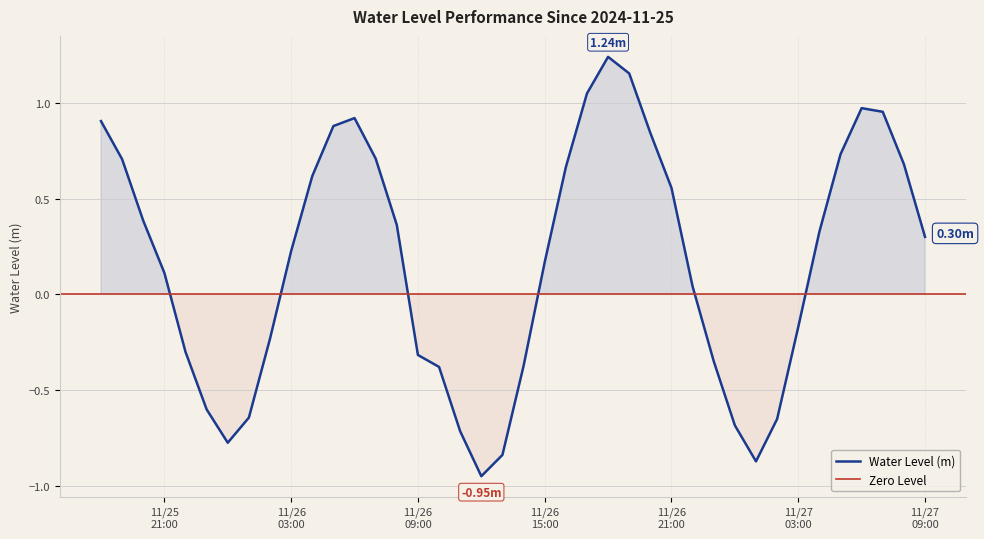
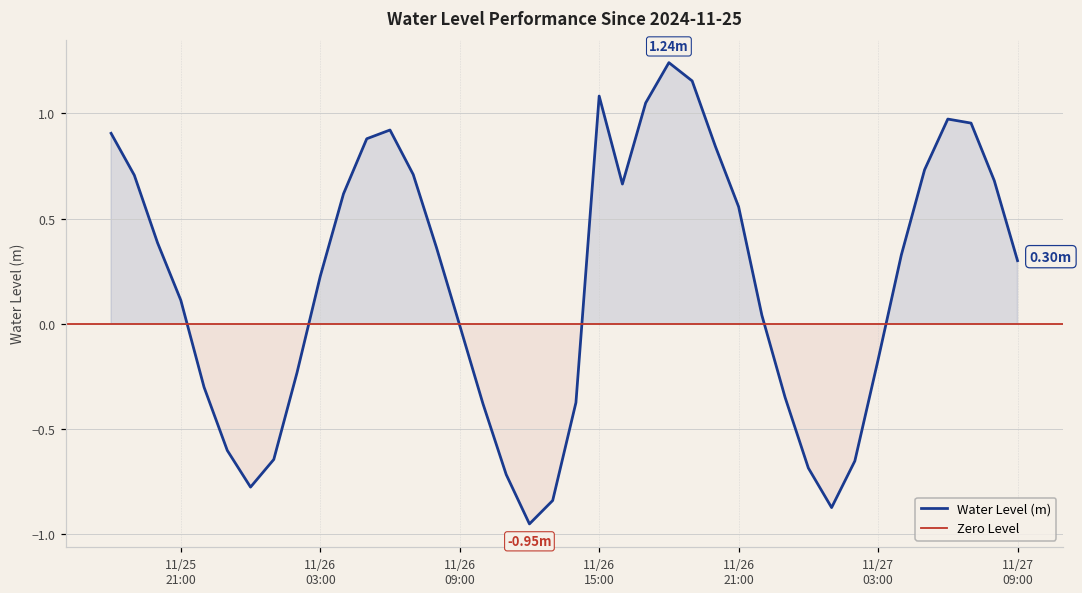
11/26 09:00: -0.32 -> -0.01
11/26 15:00: 0.17 -> 1.08
